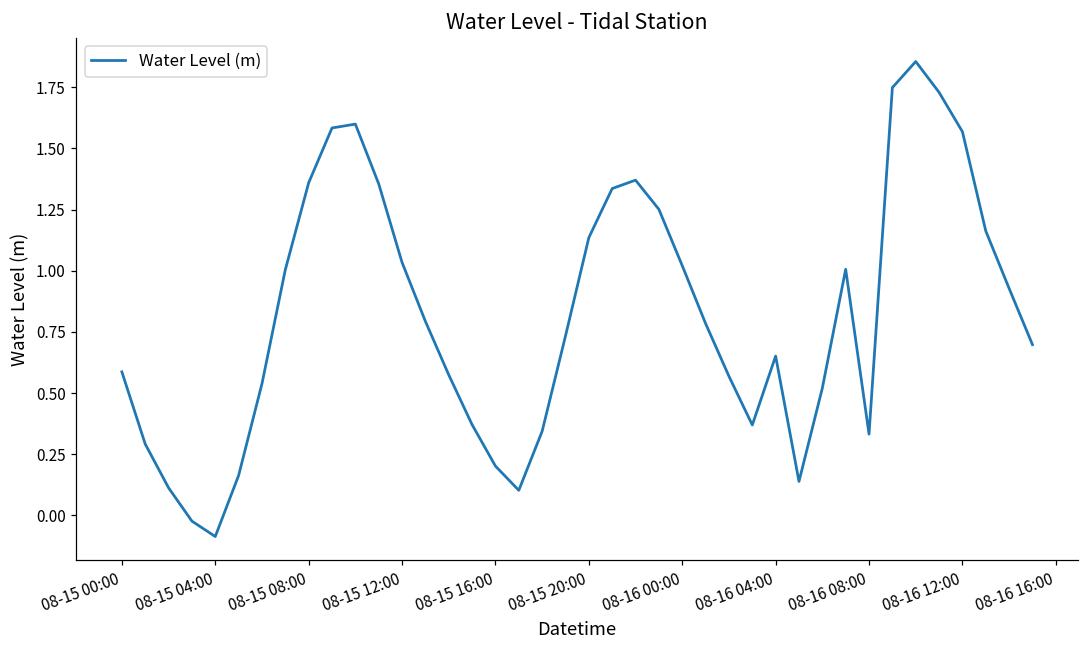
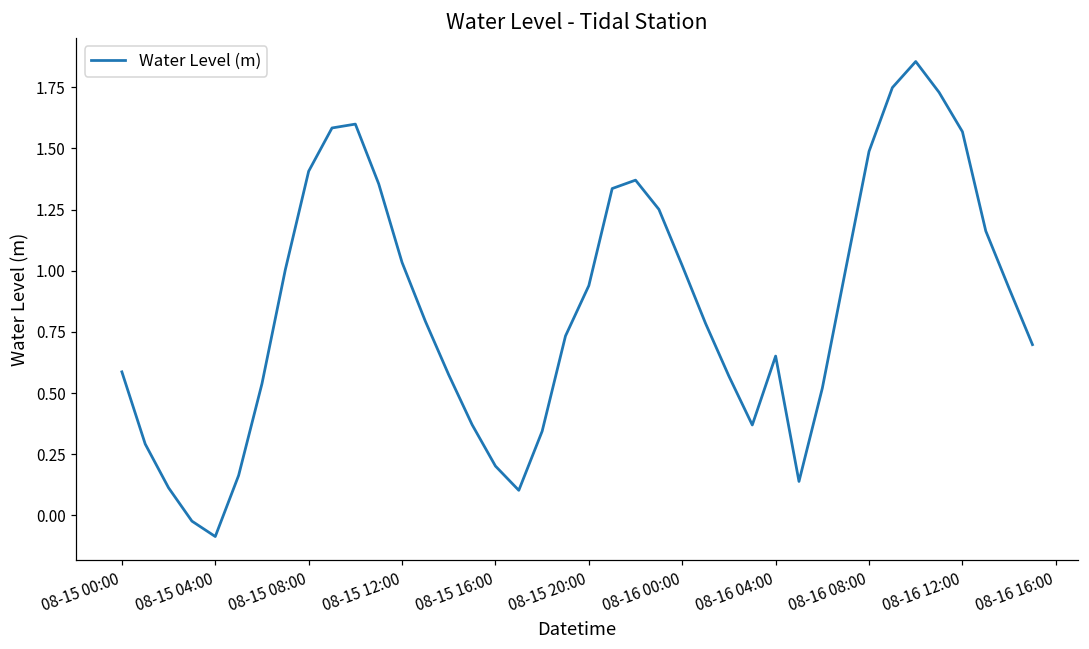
08-15 08:00: 1.36 -> 1.41
08-15 20:00: 1.14 -> 0.94
08-16 08:00: 0.33 -> 1.49
